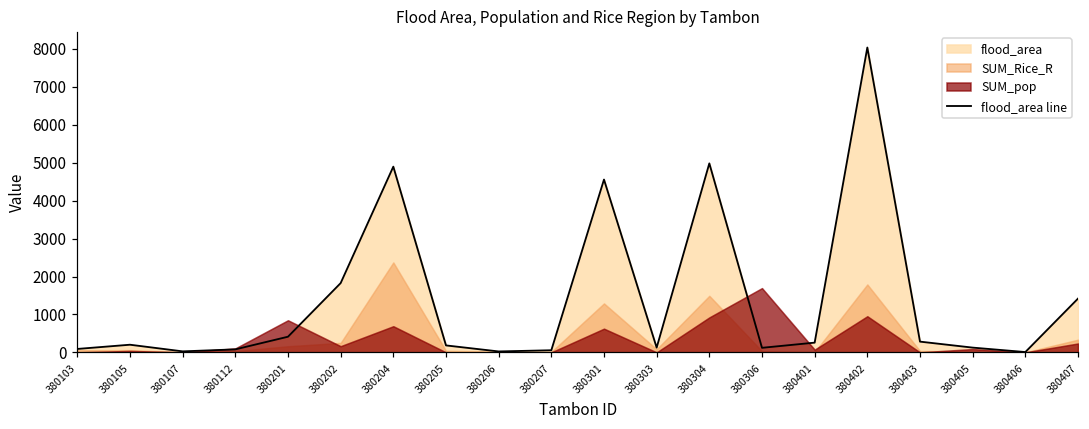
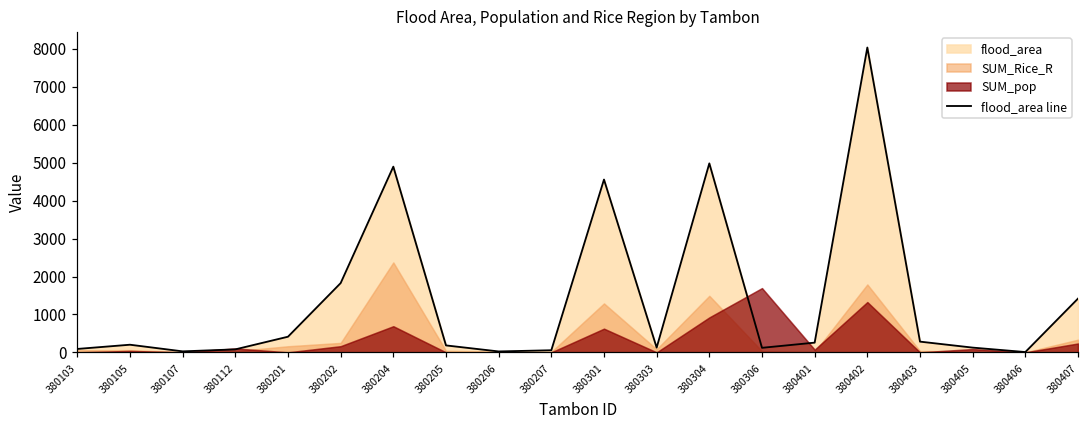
SUM_pop, 380201: 800 -> 0
SUM_pop, 380402: 1000 -> 1300
